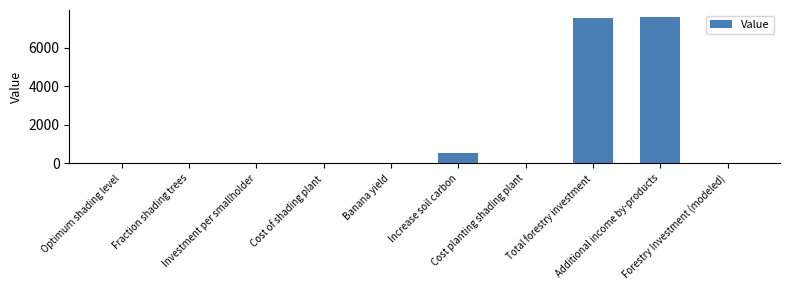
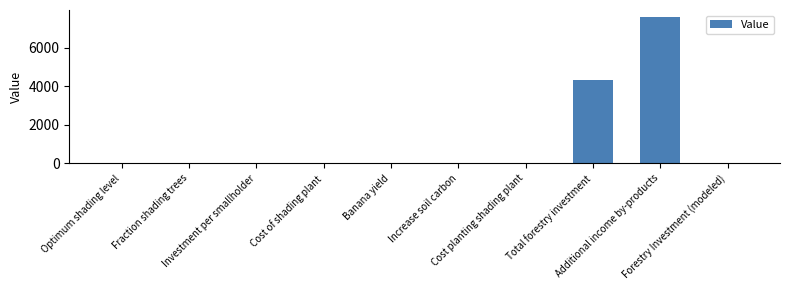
Increase soil carbon: 600 -> 0
Total forestry investment: 7500 -> 4300
